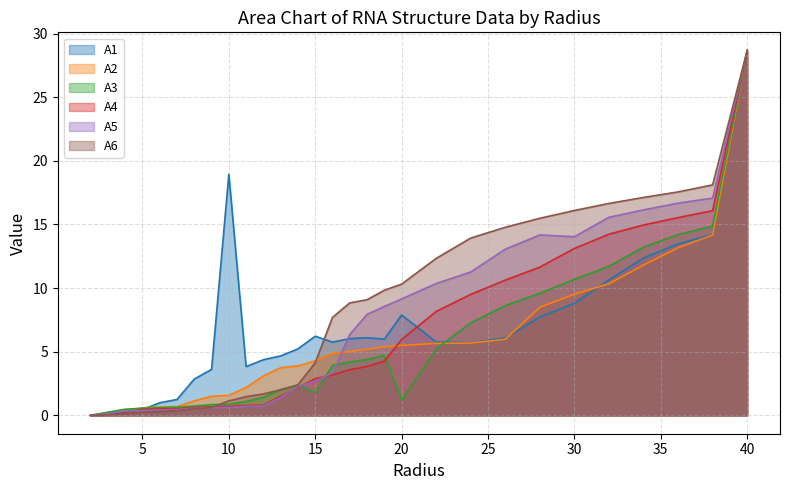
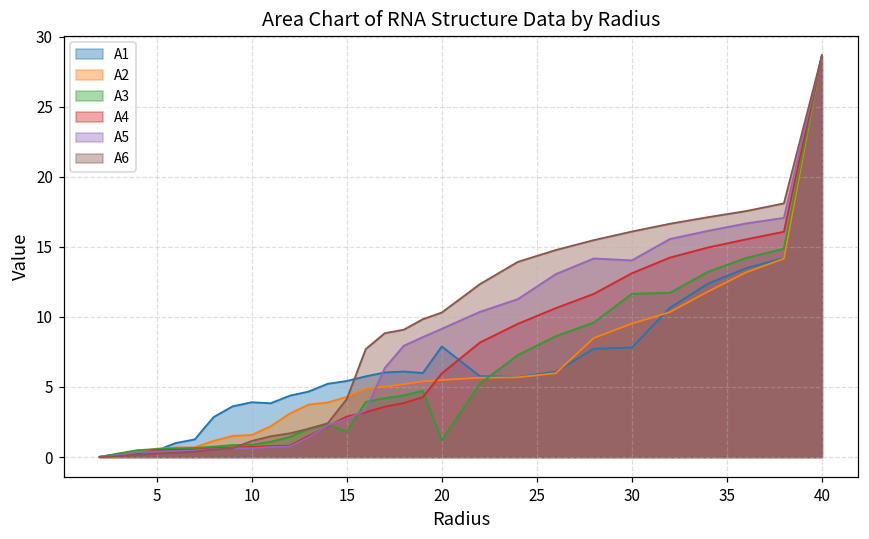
A1, 10: 18.9 -> 3.9
A1, 15: 6.2 -> 5.4
A1, 30: 8.8 -> 7.8
A3, 30: 10.7 -> 11.7
